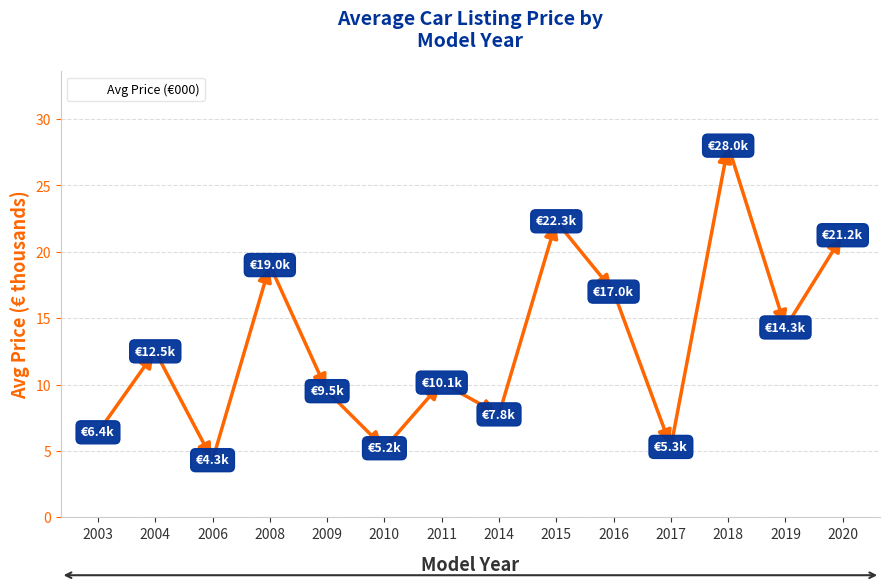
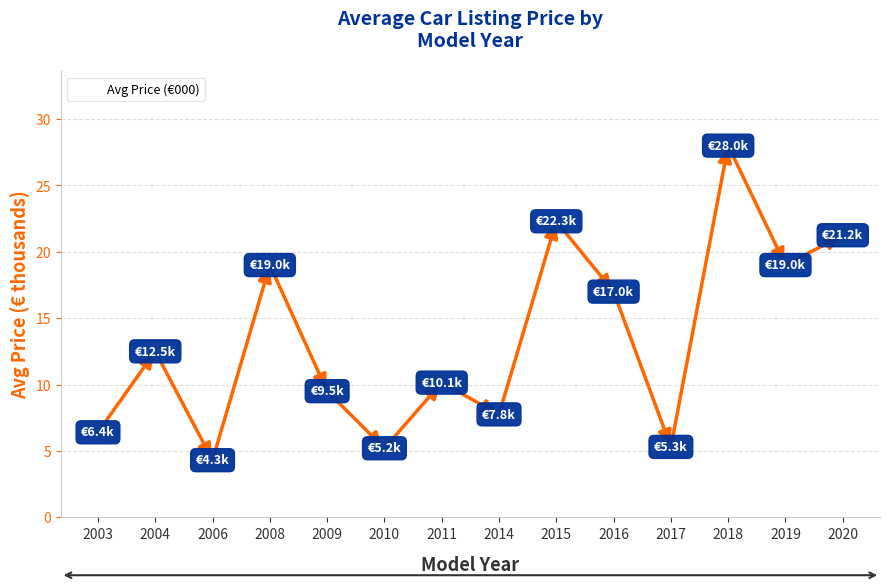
2019: €14.3k -> €19.0k
